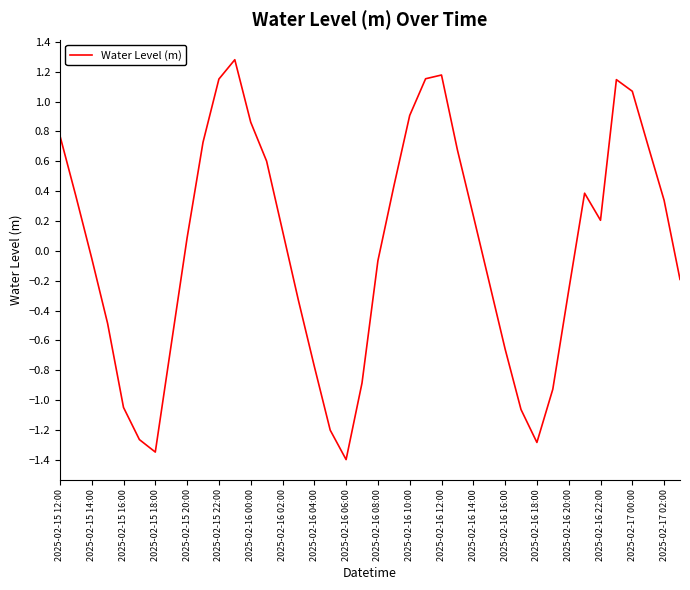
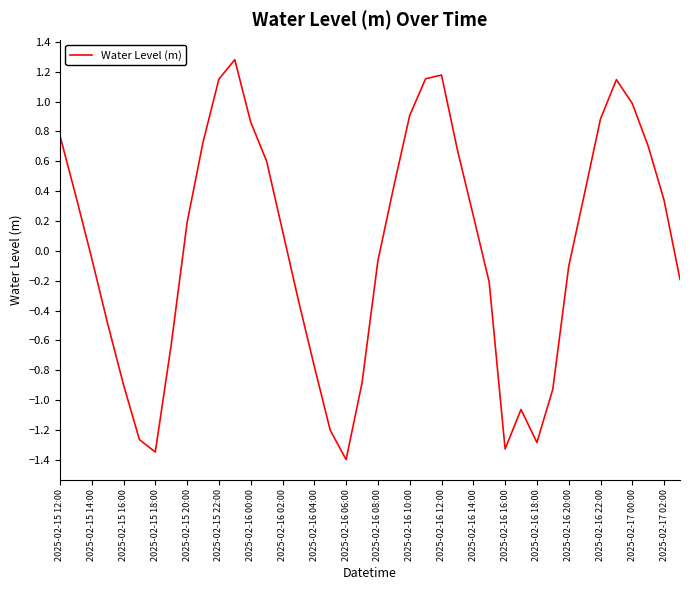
2025-02-15 16:00: -1.05 -> -0.90
2025-02-15 20:00: 0.09 -> 0.19
2025-02-16 16:00: -0.66 -> -1.33
2025-02-16 20:00: -0.26 -> -0.10
2025-02-16 22:00: 0.21 -> 0.88
2025-02-17 00:00: 1.07 -> 0.99
